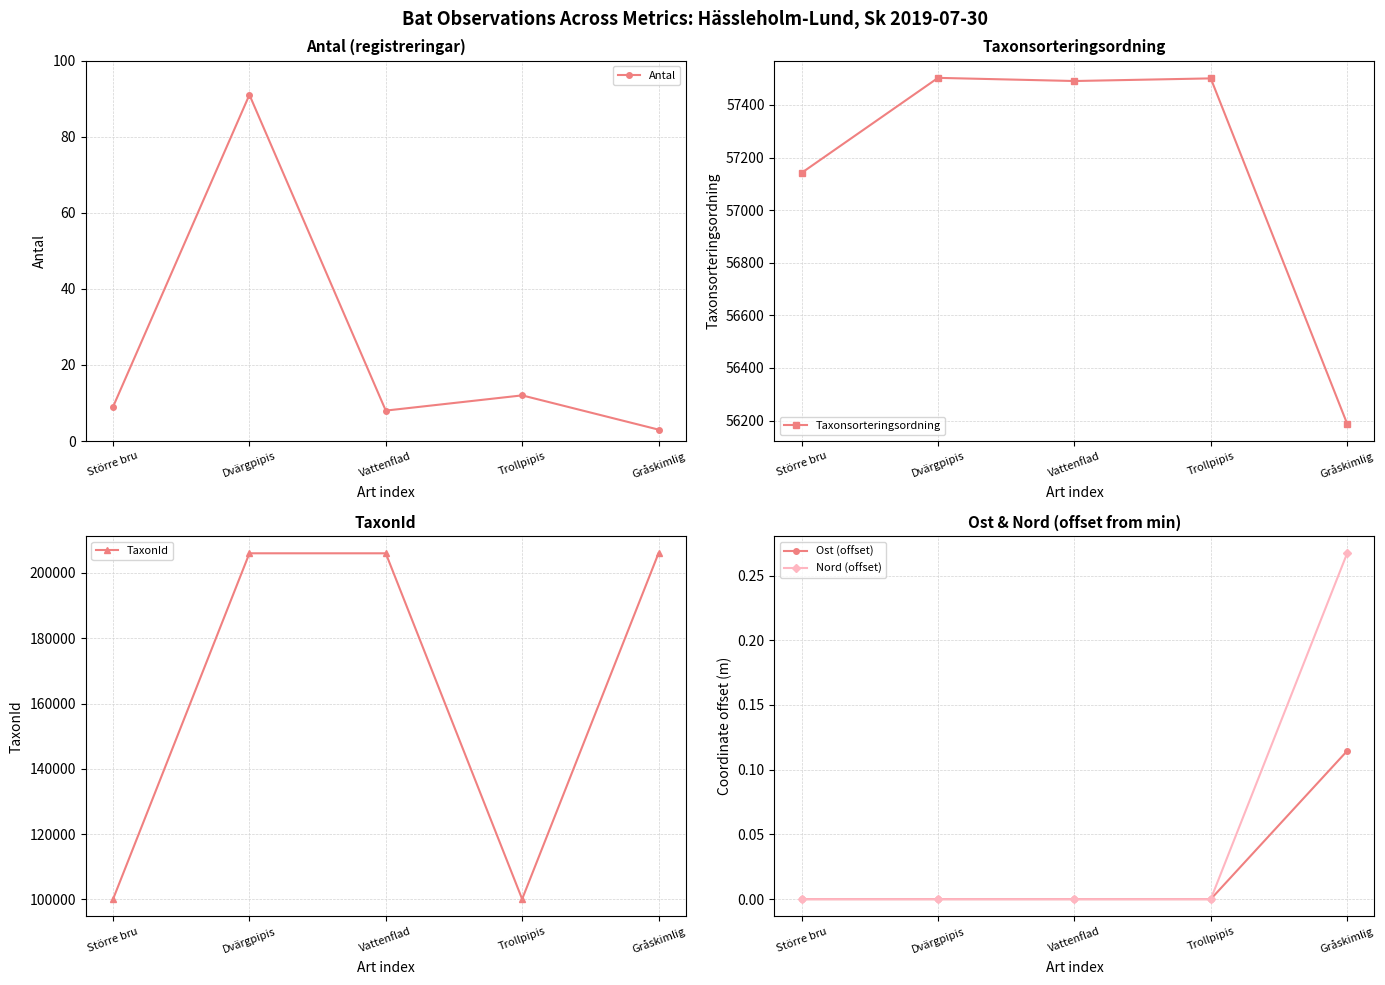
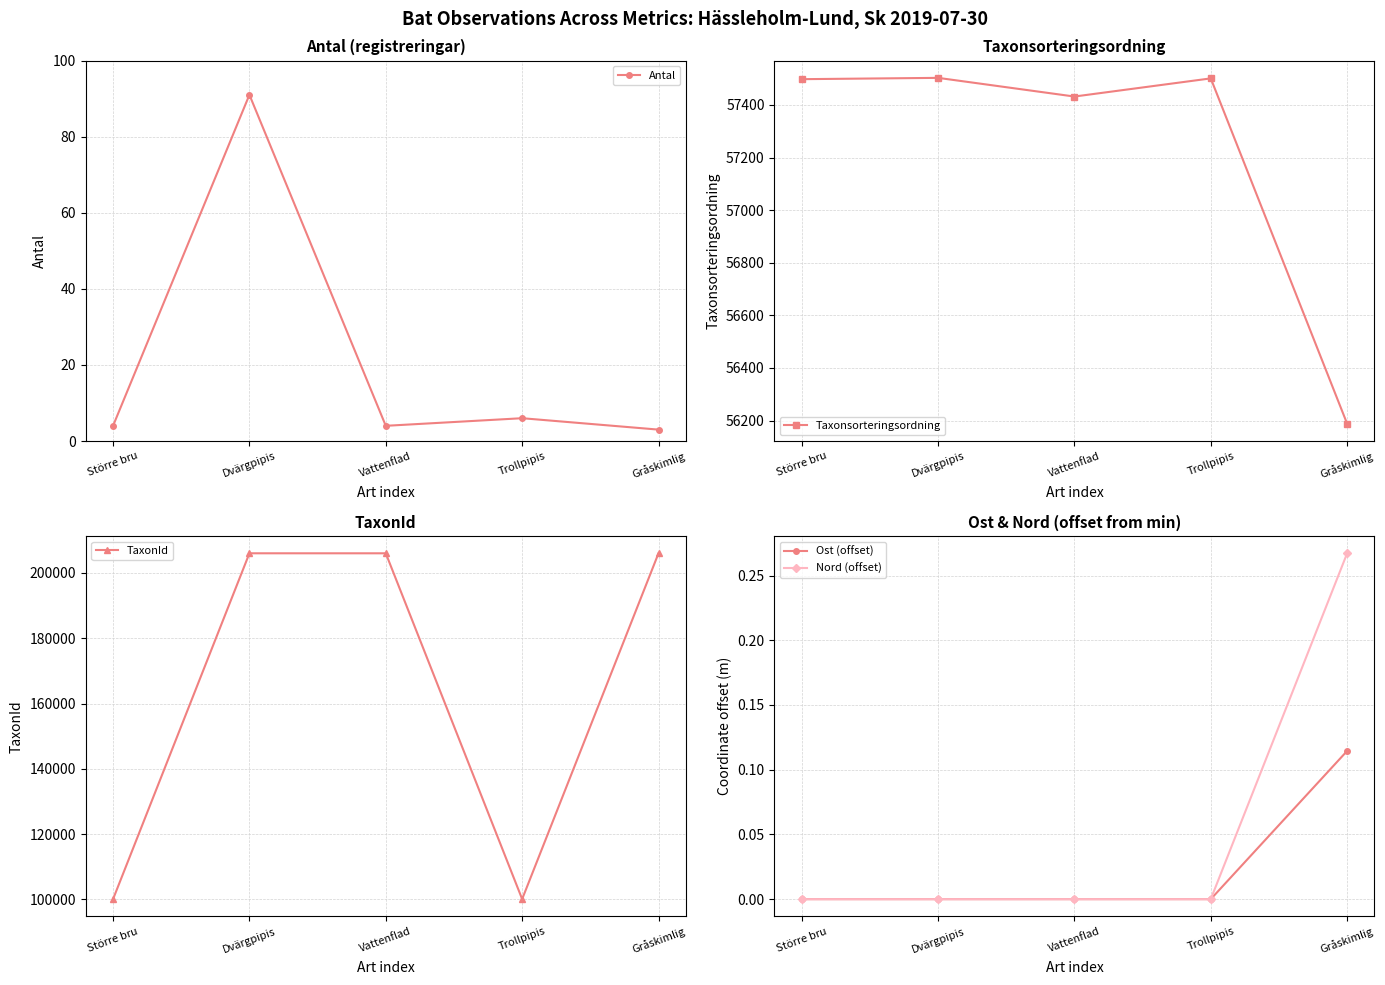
Antal (registreringar), Större bru: 9 -> 4
Antal (registreringar), Vattenflad: 8 -> 4
Antal (registreringar), Trollpipis: 12 -> 6
Taxonsorteringsordning, Större bru: 57140 -> 57500
Taxonsorteringsordning, Vattenflad: 57490 -> 57430
